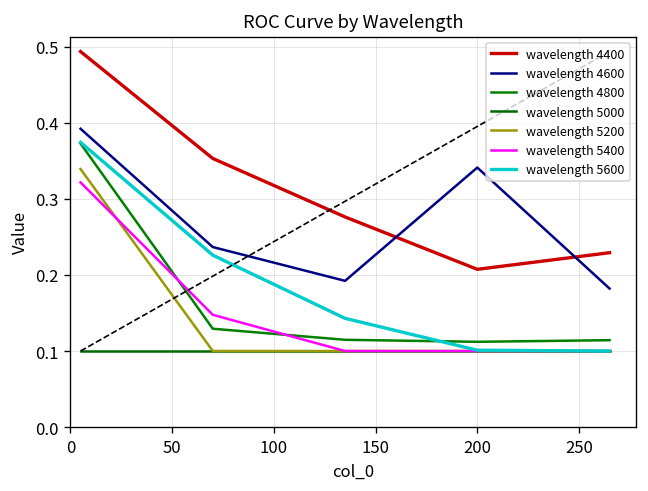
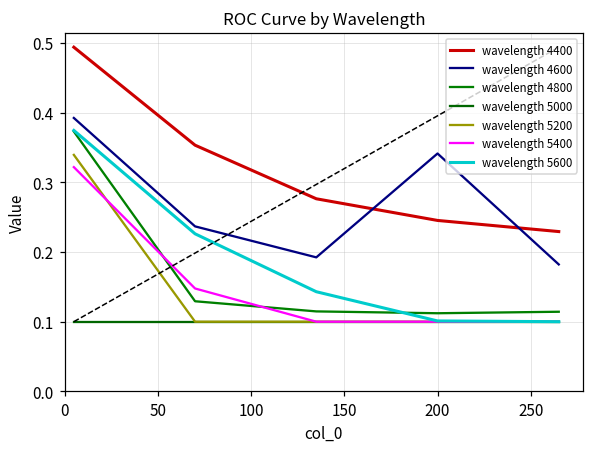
wavelength 4400, 200: 0.21 -> 0.25
